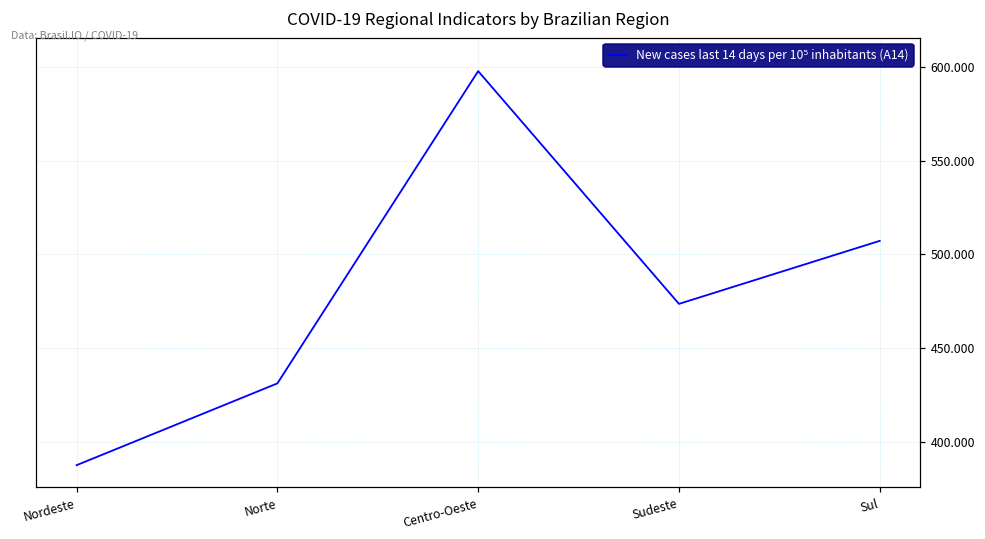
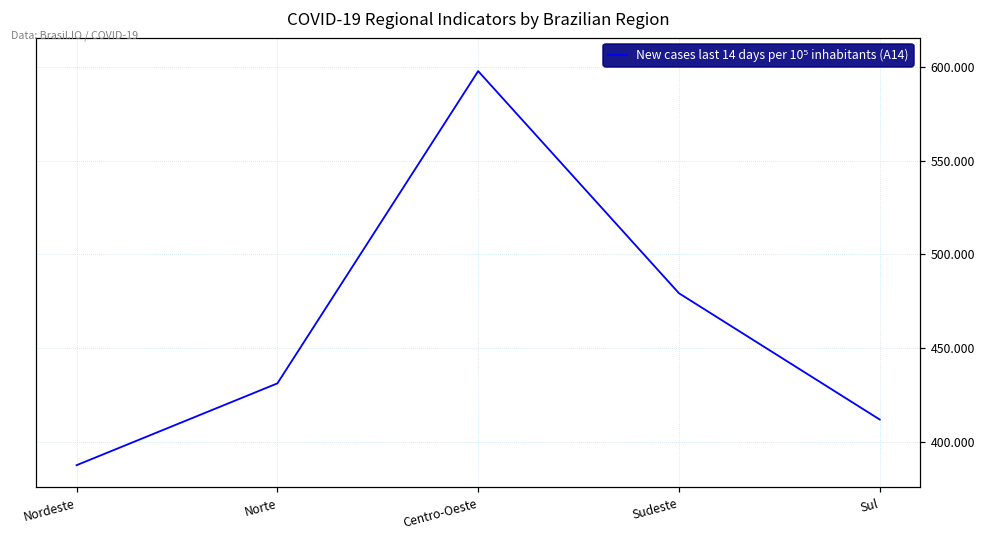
Sudeste: 473 -> 479
Sul: 507 -> 412
